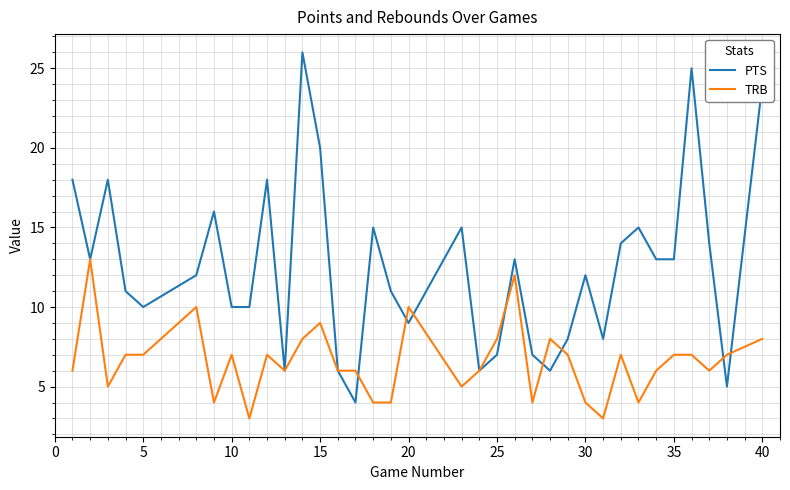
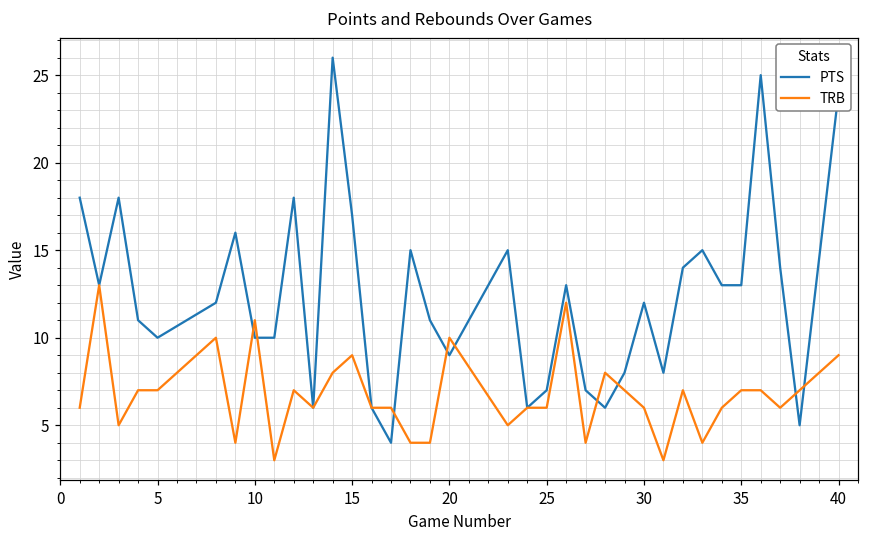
TRB, 10: 7 -> 11
PTS, 15: 20 -> 17
TRB, 25: 8 -> 6
TRB, 30: 4 -> 6
TRB, 40: 8 -> 9
